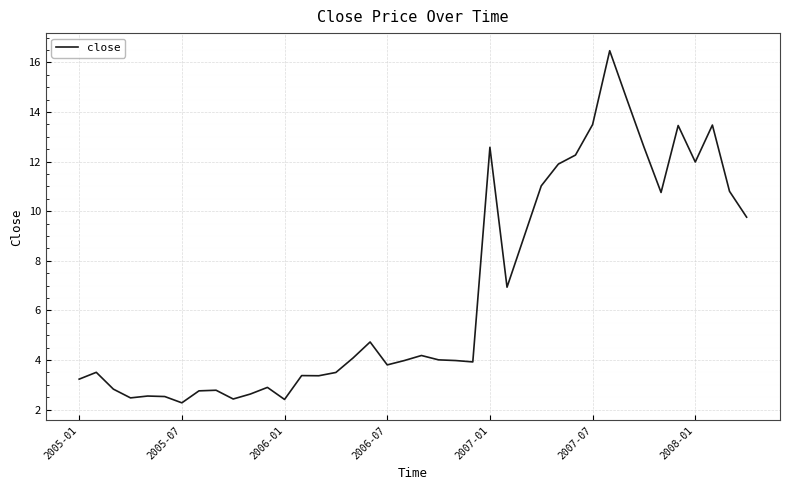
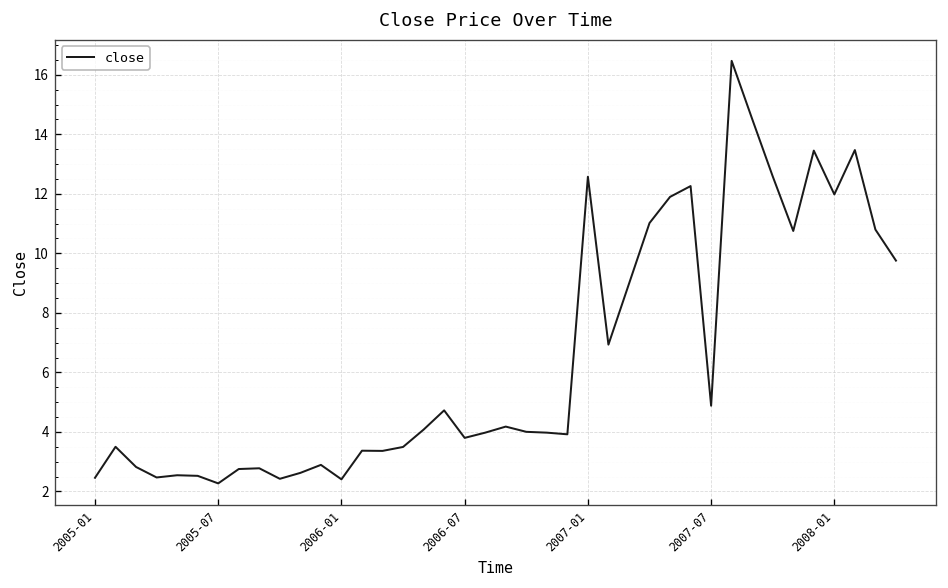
2005-01: 3.2 -> 2.5
2007-07: 13.5 -> 4.9
